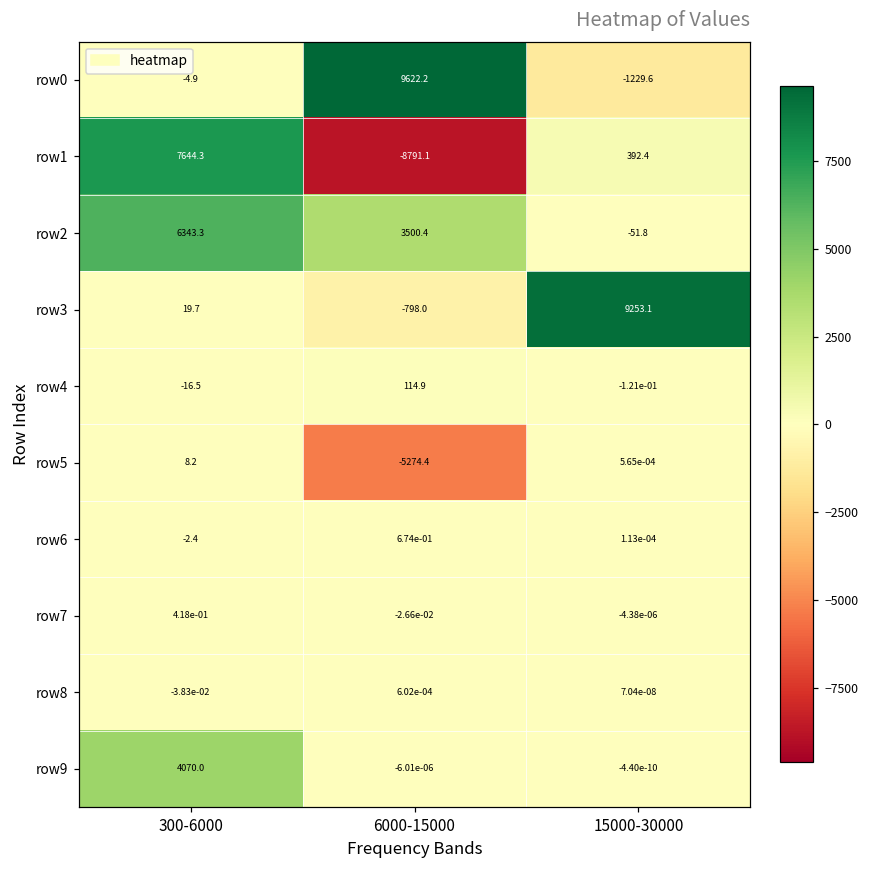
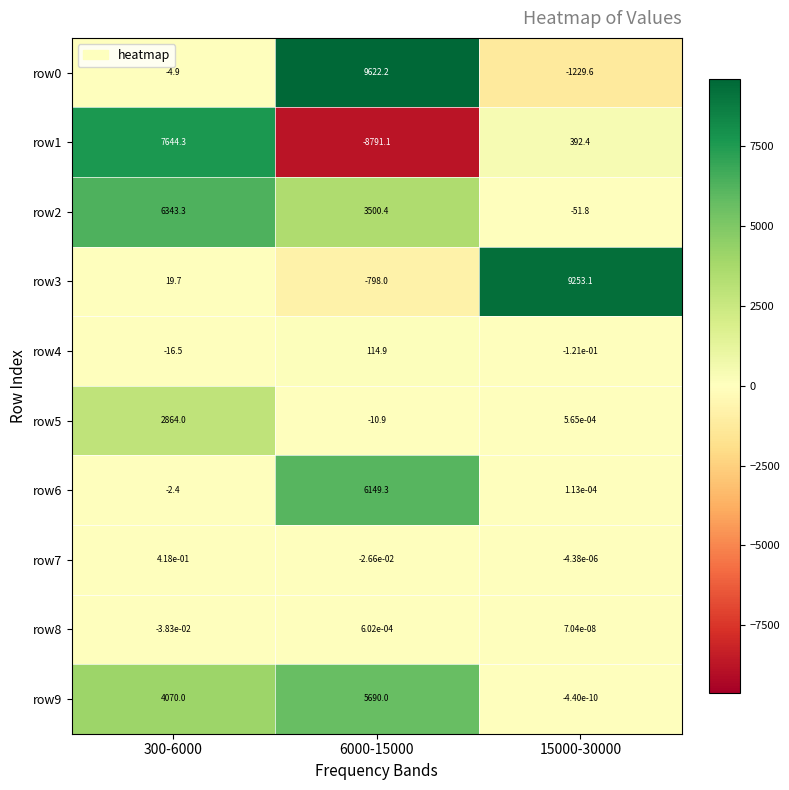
row5, 300-6000: 8.2 -> 2864.0
row5, 6000-15000: -5274.4 -> -10.9
row6, 6000-15000: 6.74e-01 -> 6149.3
row9, 6000-15000: -6.01e-06 -> 5690.0
